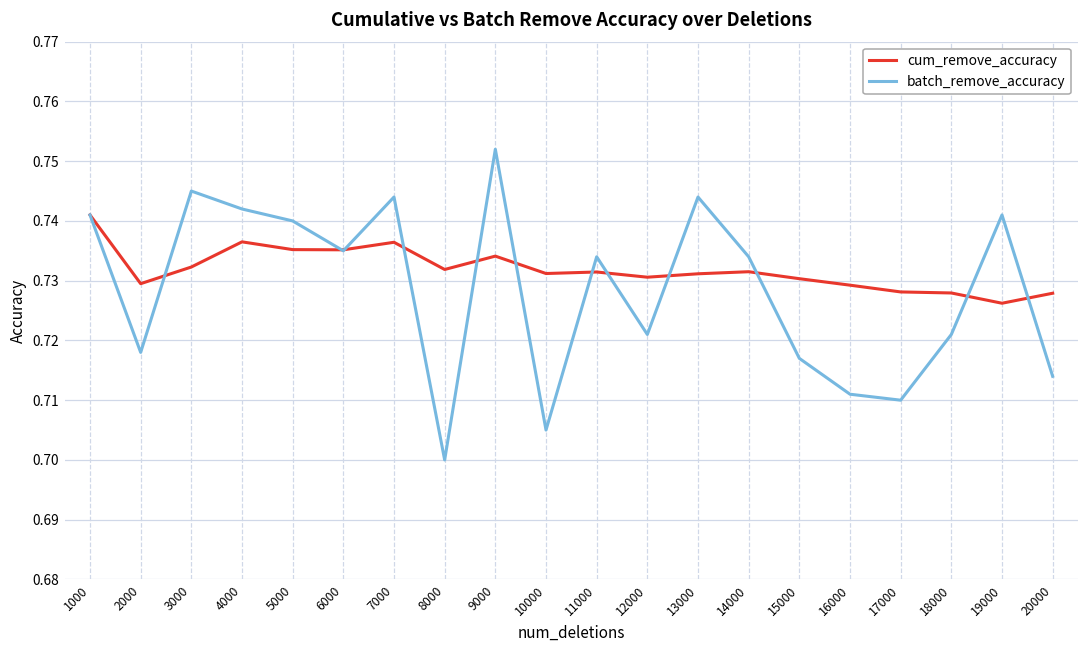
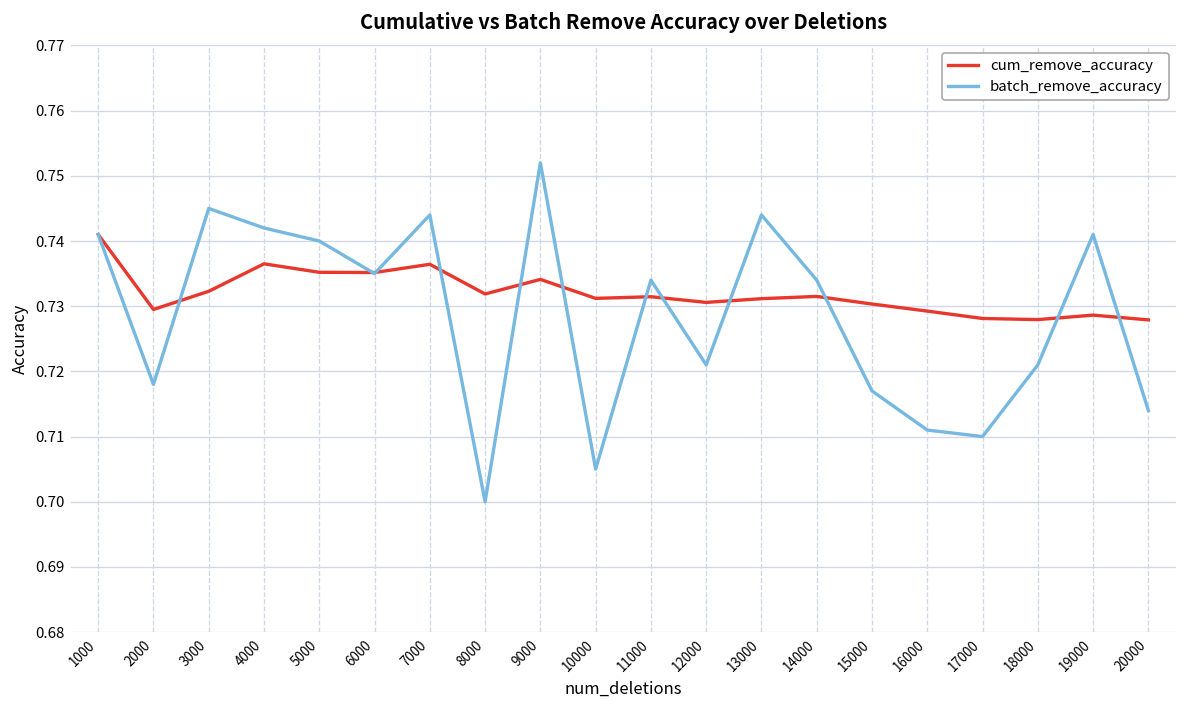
cum_remove_accuracy, 19000: 0.726 -> 0.729
